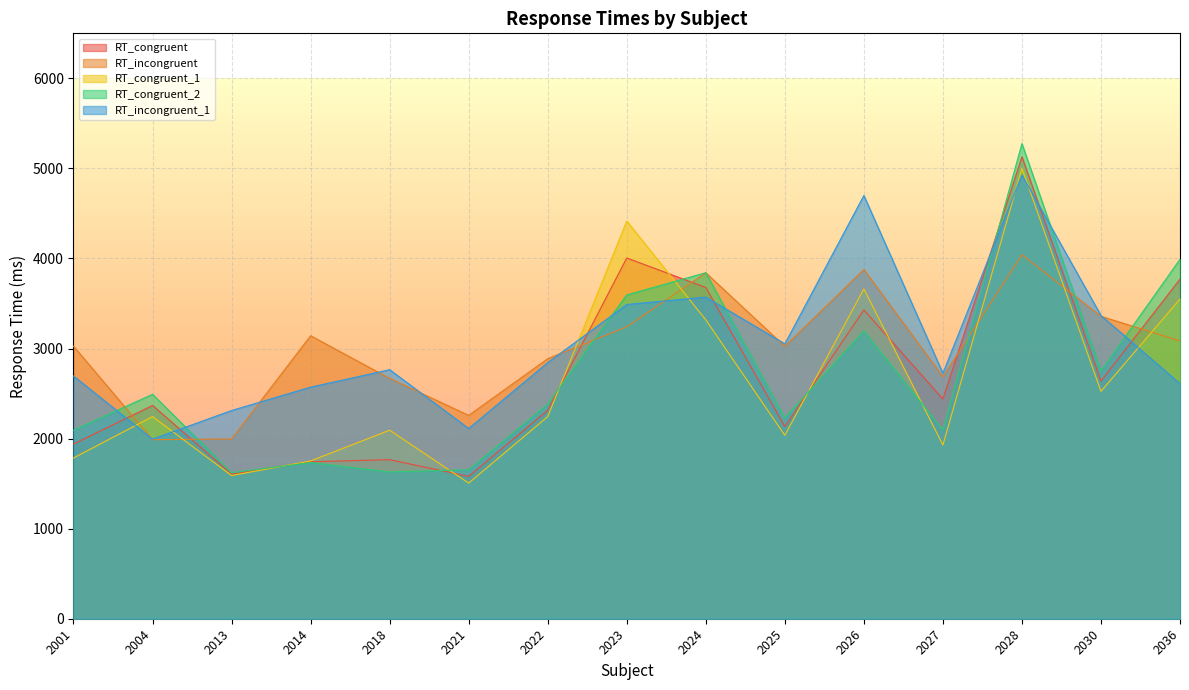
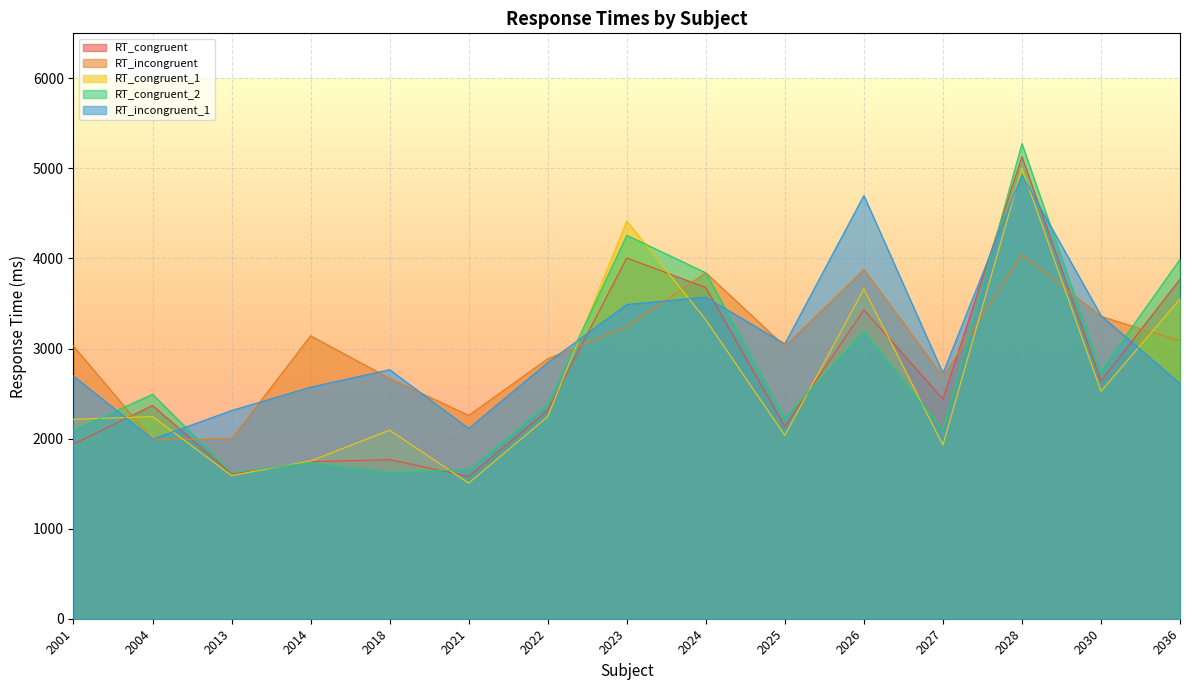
RT_congruent_1, 2001: 1800 -> 2200
RT_congruent_2, 2023: 3600 -> 4300
